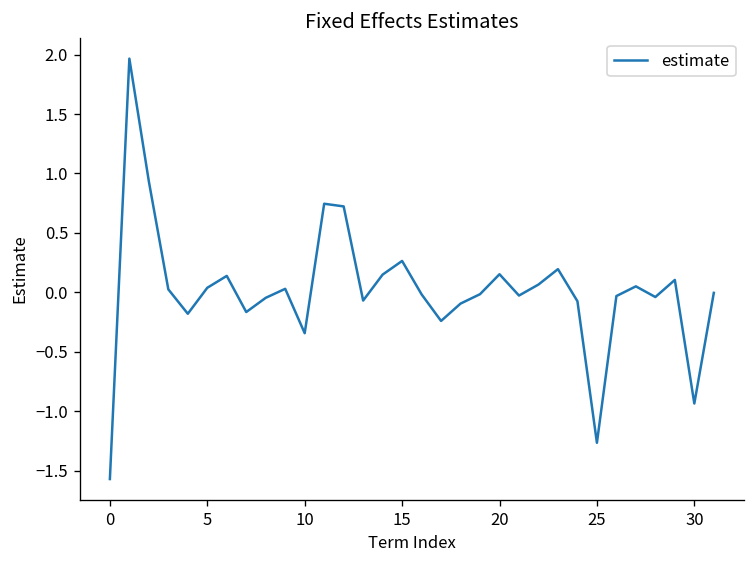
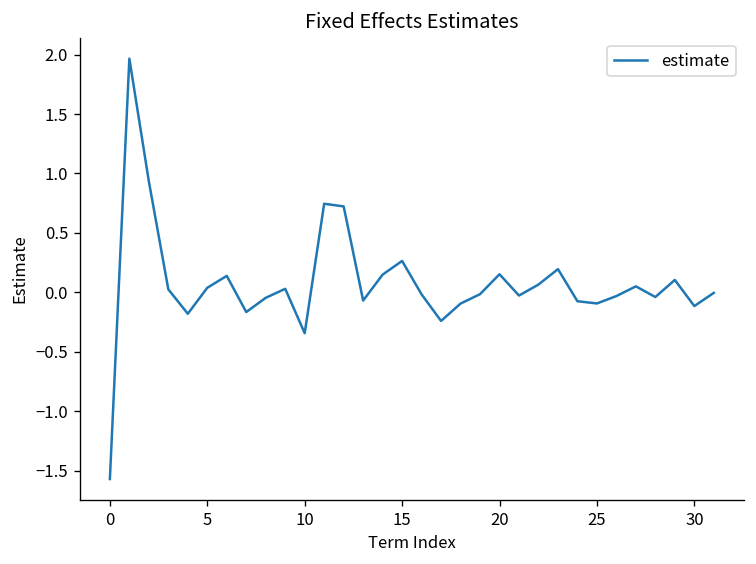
25: -1.3 -> -0.1
30: -0.9 -> -0.1
